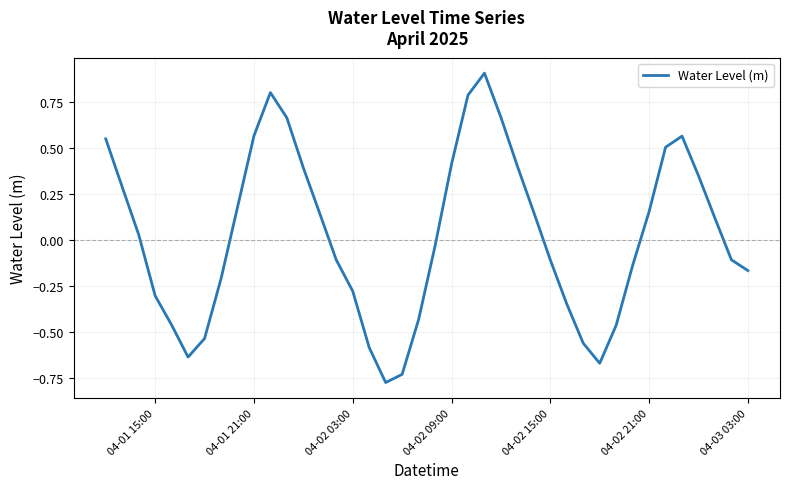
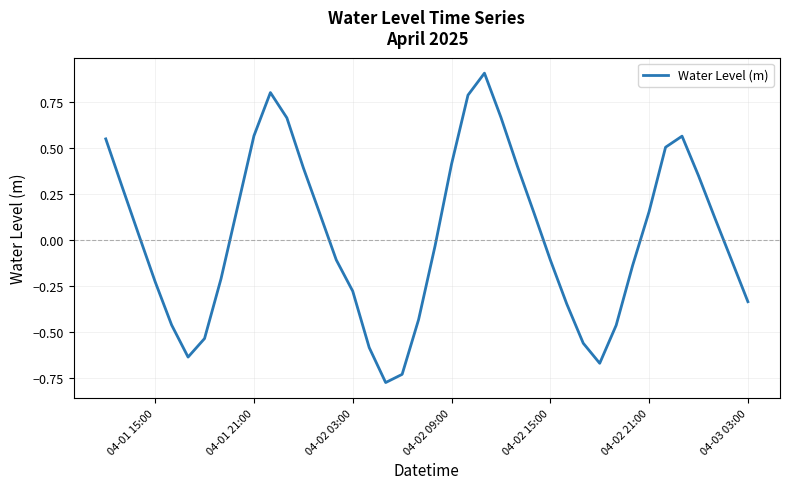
04-01 15:00: -0.30 -> -0.23
04-03 03:00: -0.17 -> -0.33
